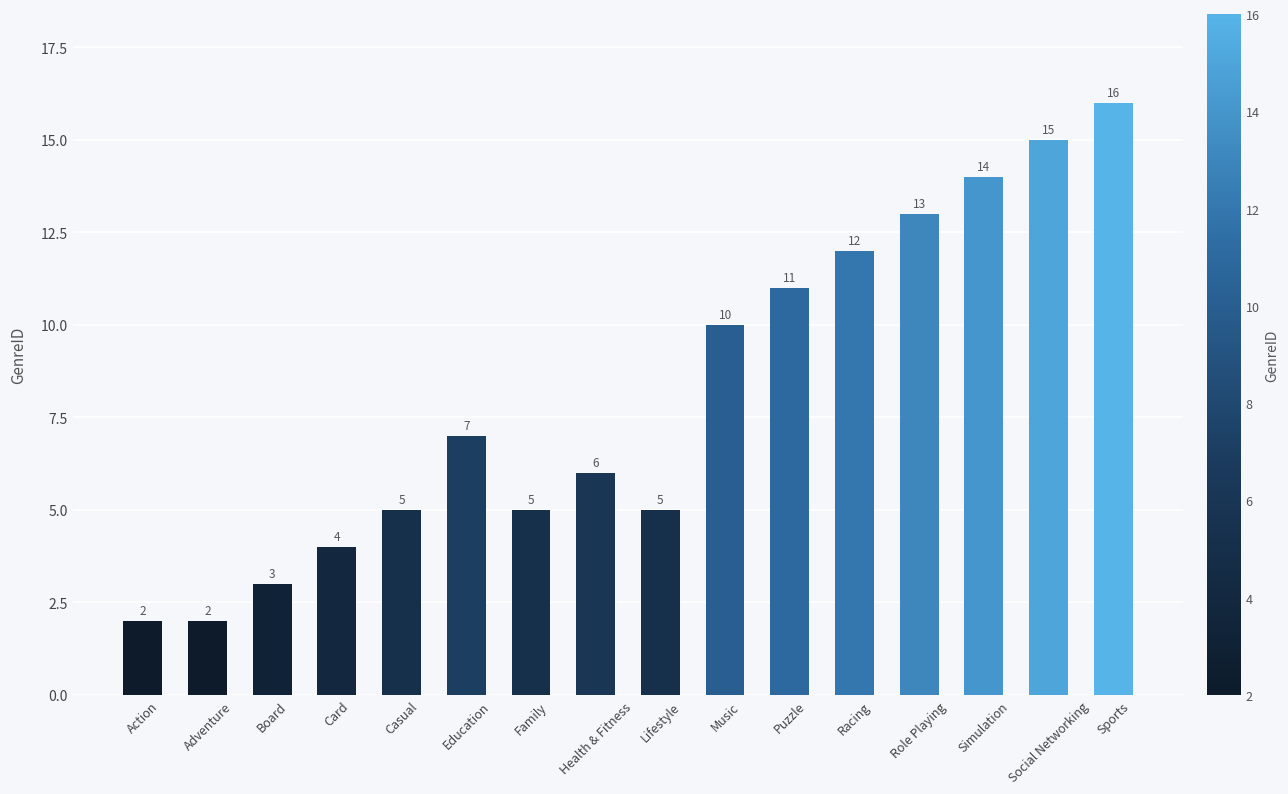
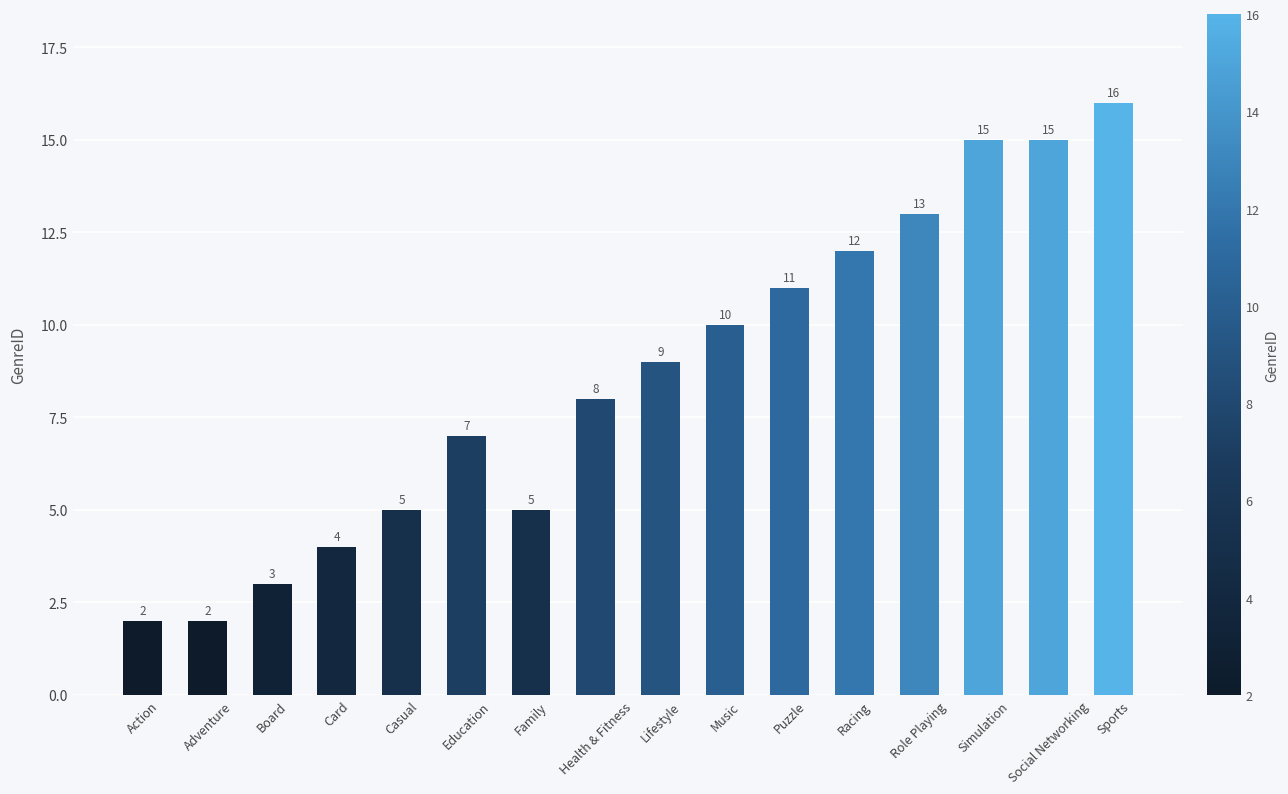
Health & Fitness: 6 -> 8
Lifestyle: 5 -> 9
Simulation: 14 -> 15
